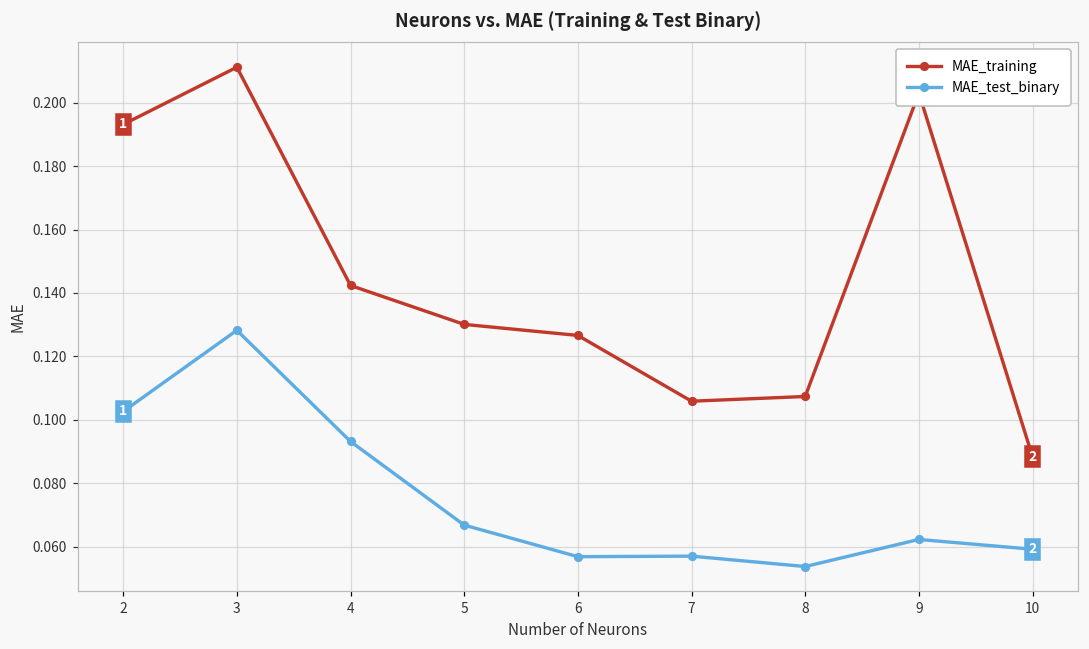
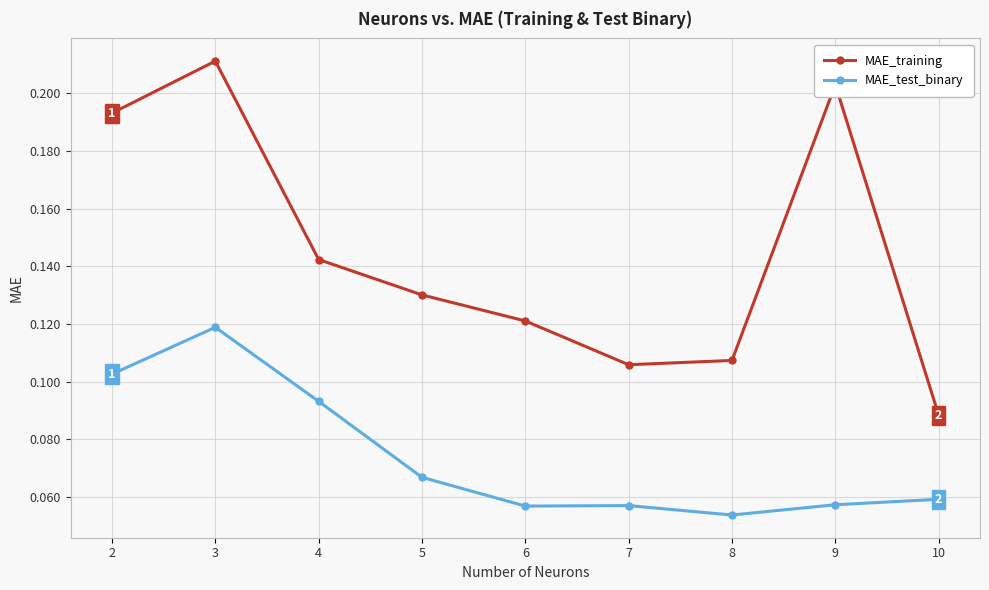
MAE_test_binary, 3: 0.128 -> 0.119
MAE_training, 6: 0.127 -> 0.121
MAE_test_binary, 9: 0.062 -> 0.057
